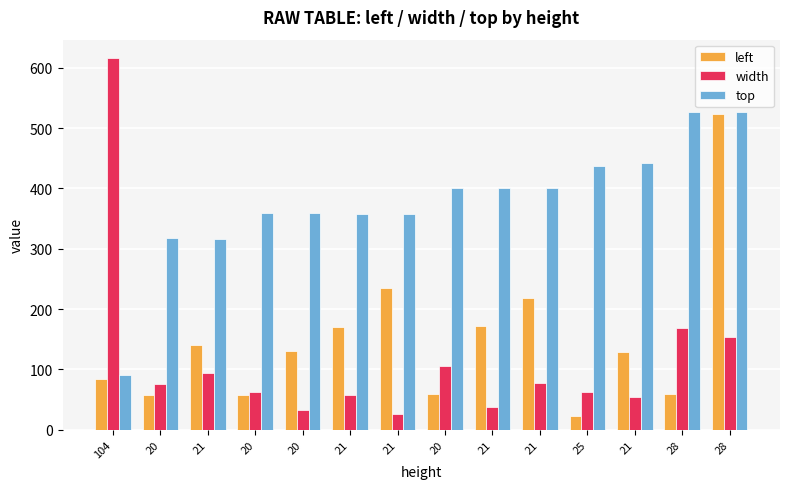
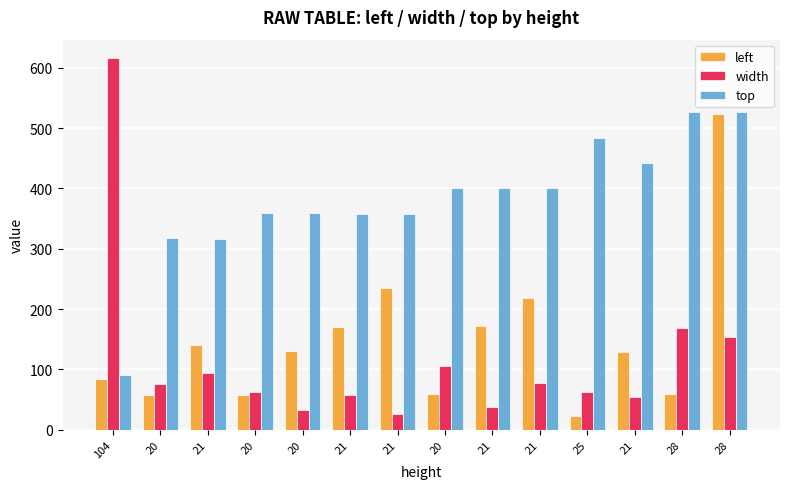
top, 25: 440 -> 480
